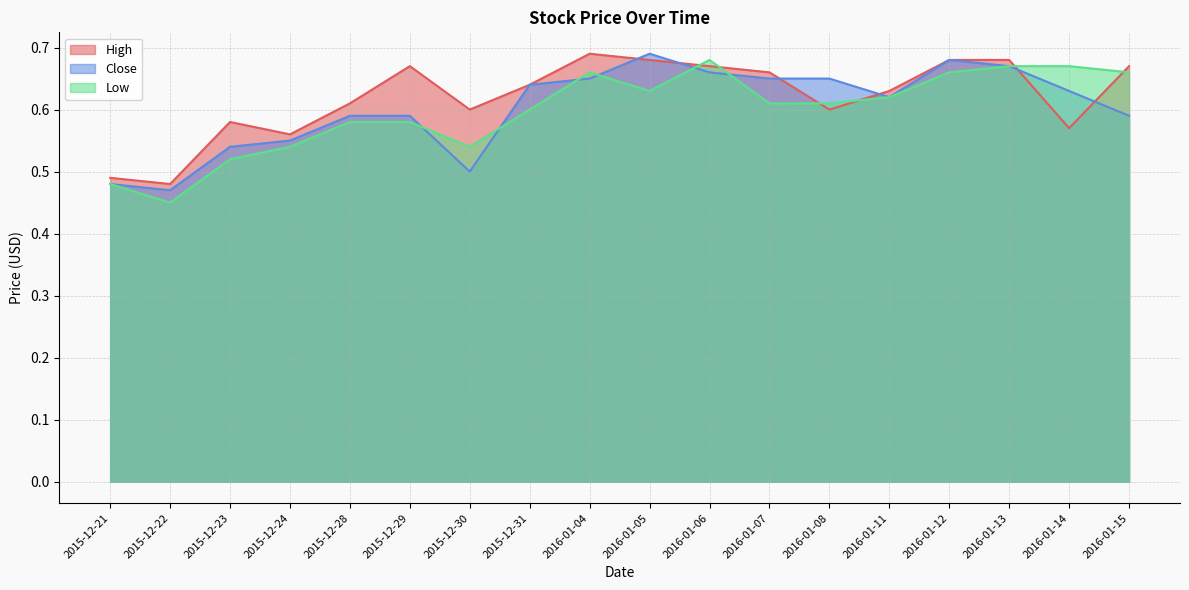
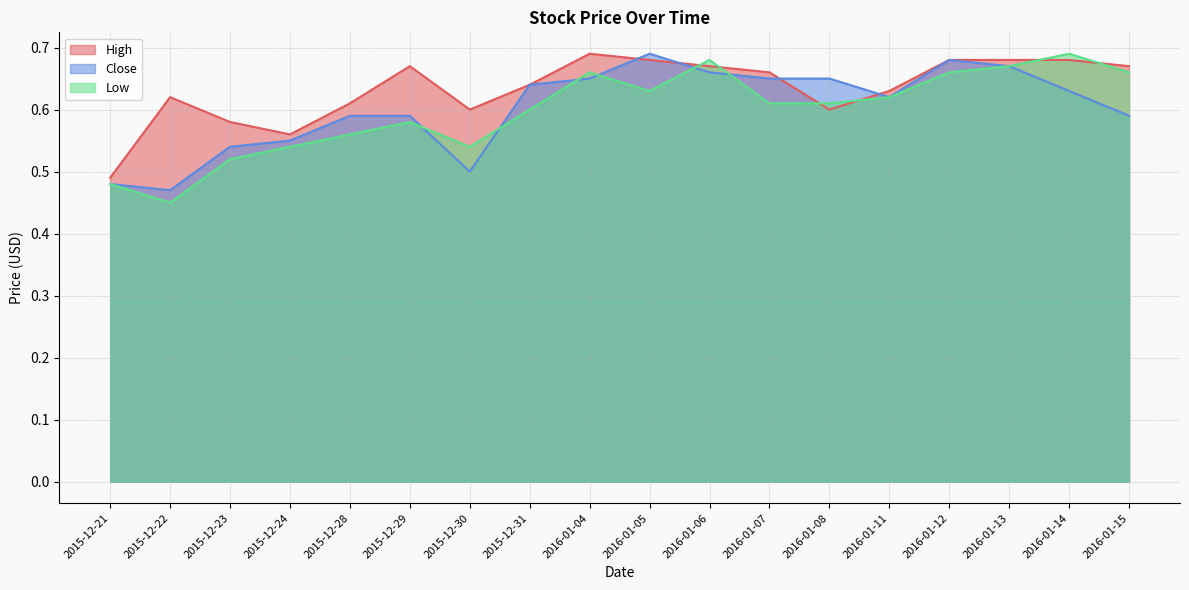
High, 2015-12-22: 0.48 -> 0.62
Low, 2015-12-28: 0.58 -> 0.56
High, 2016-01-14: 0.57 -> 0.68
Low, 2016-01-14: 0.67 -> 0.69
